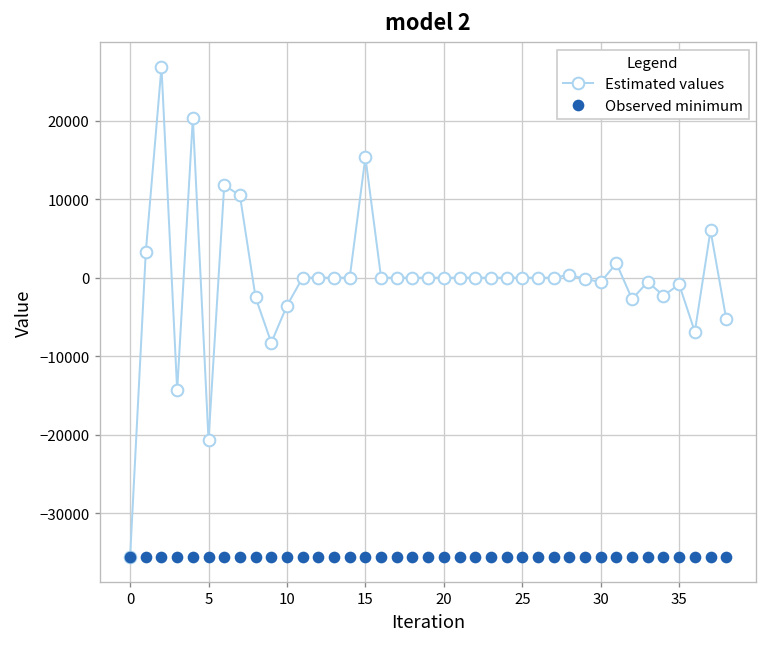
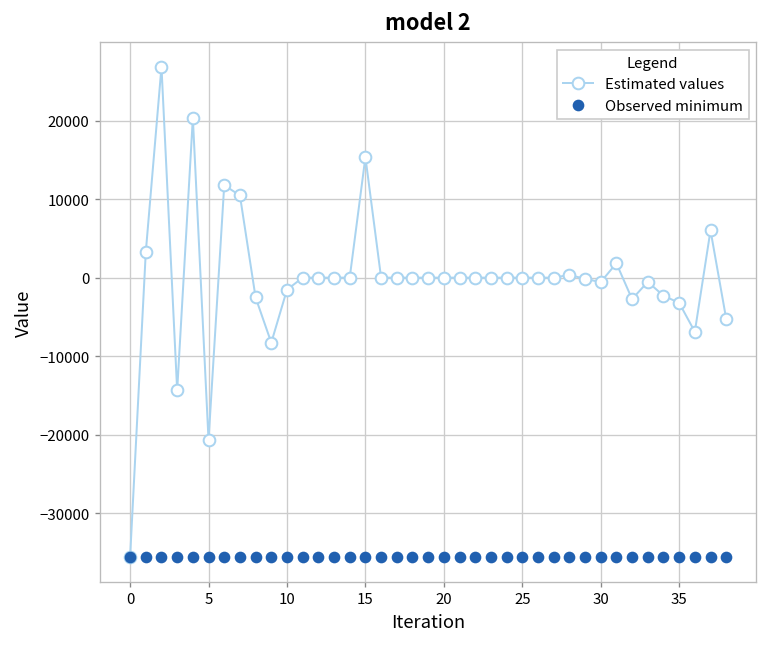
Estimated values, 10: -4000 -> -2000
Estimated values, 35: -1000 -> -3000
